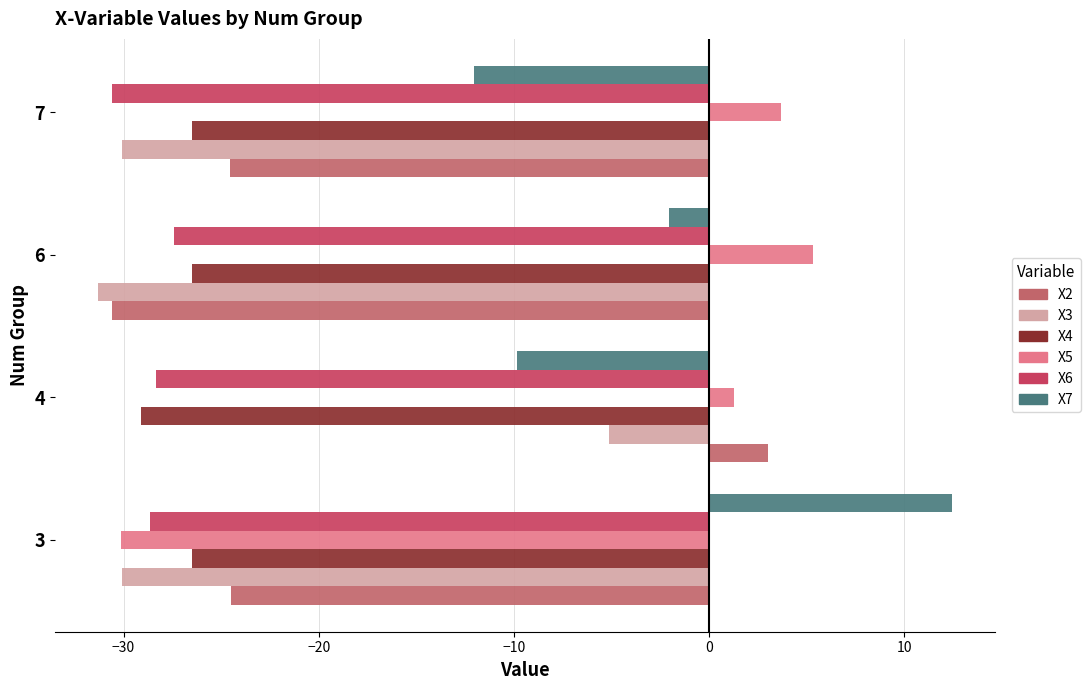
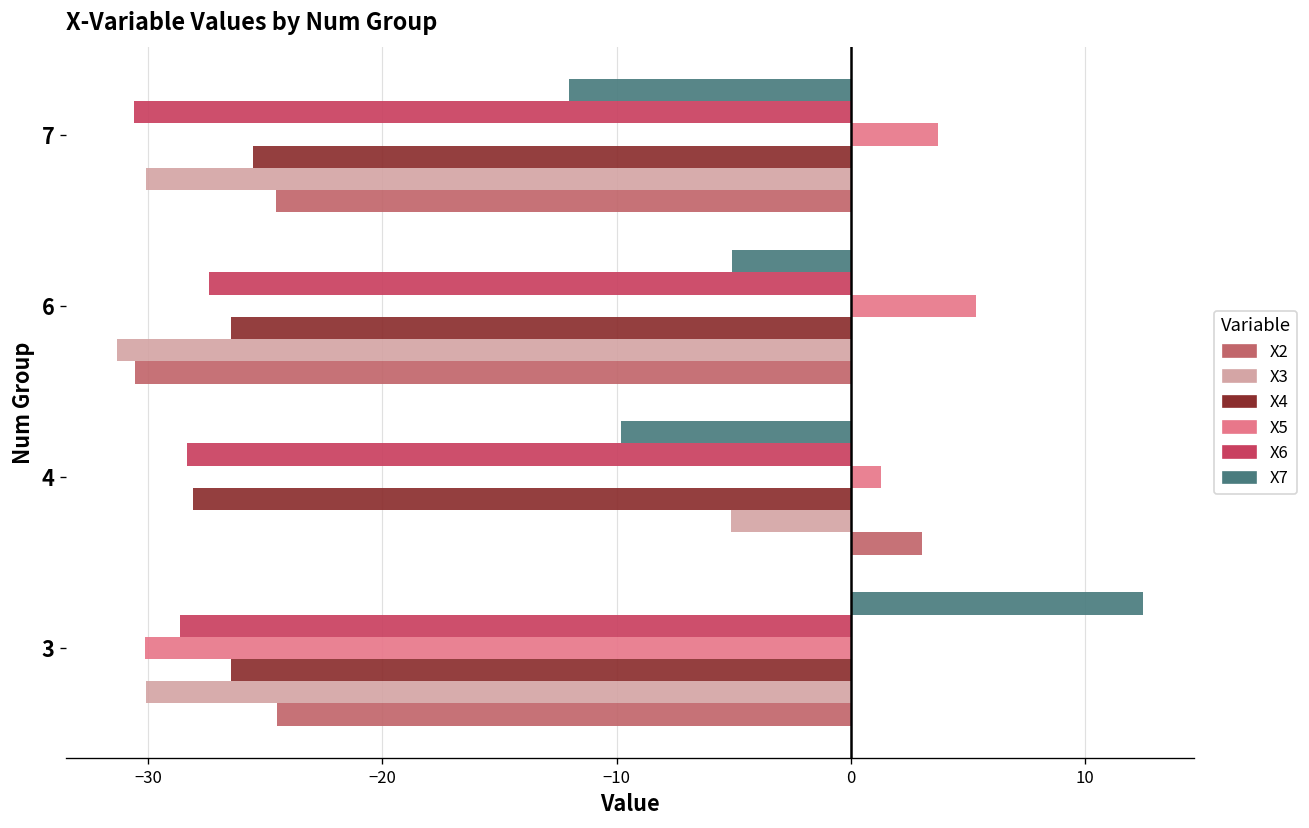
X4, 7: -26.5 -> -25.5
X7, 6: -2.1 -> -5.1
X4, 4: -29.1 -> -28.1
